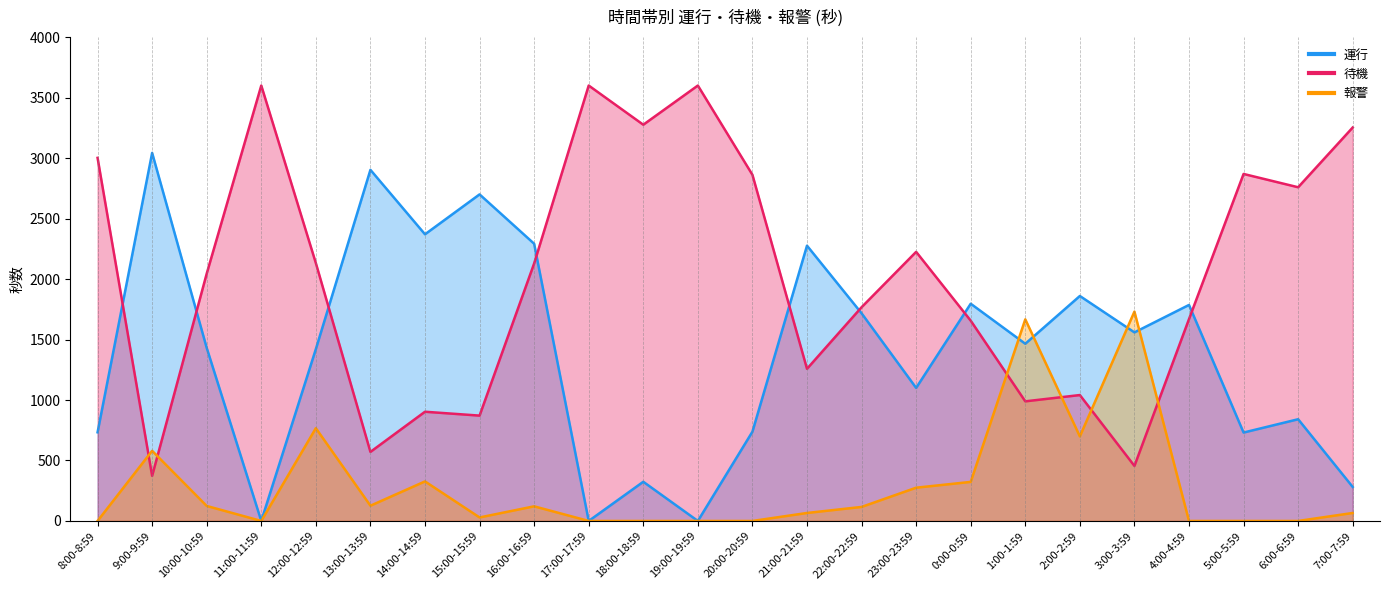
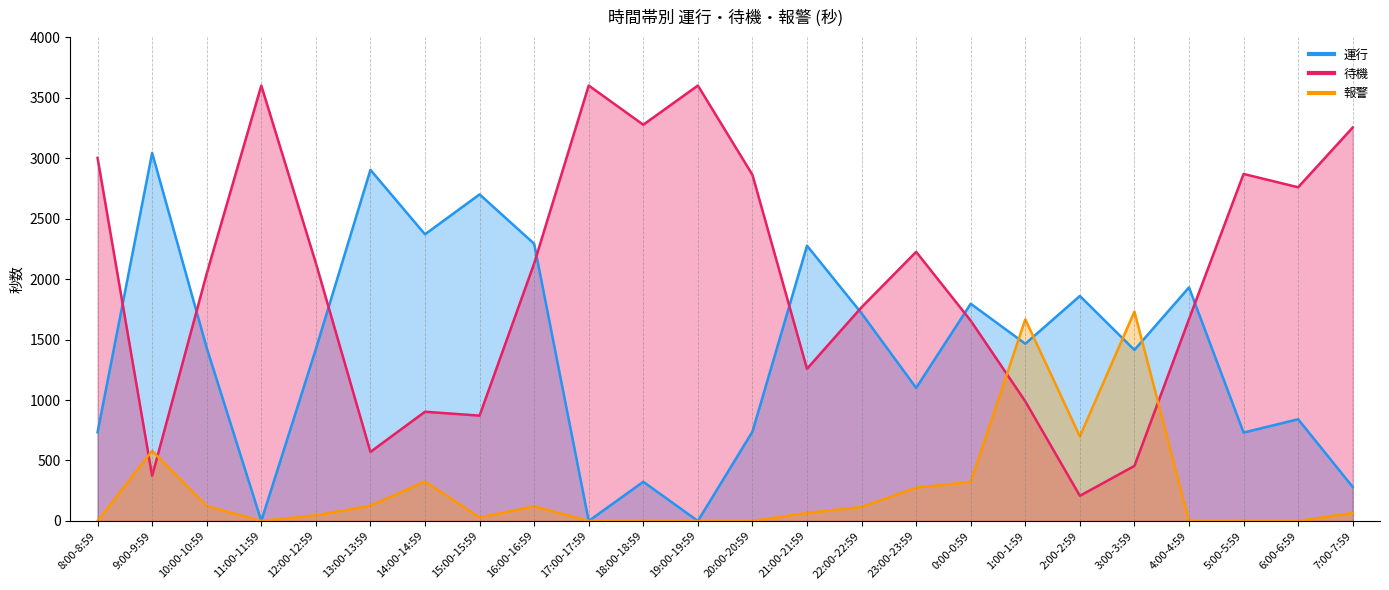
報警, 12:00-12:59: 770 -> 50
待機, 2:00-2:59: 1040 -> 210
運行, 3:00-3:59: 1560 -> 1410
運行, 4:00-4:59: 1790 -> 1930
